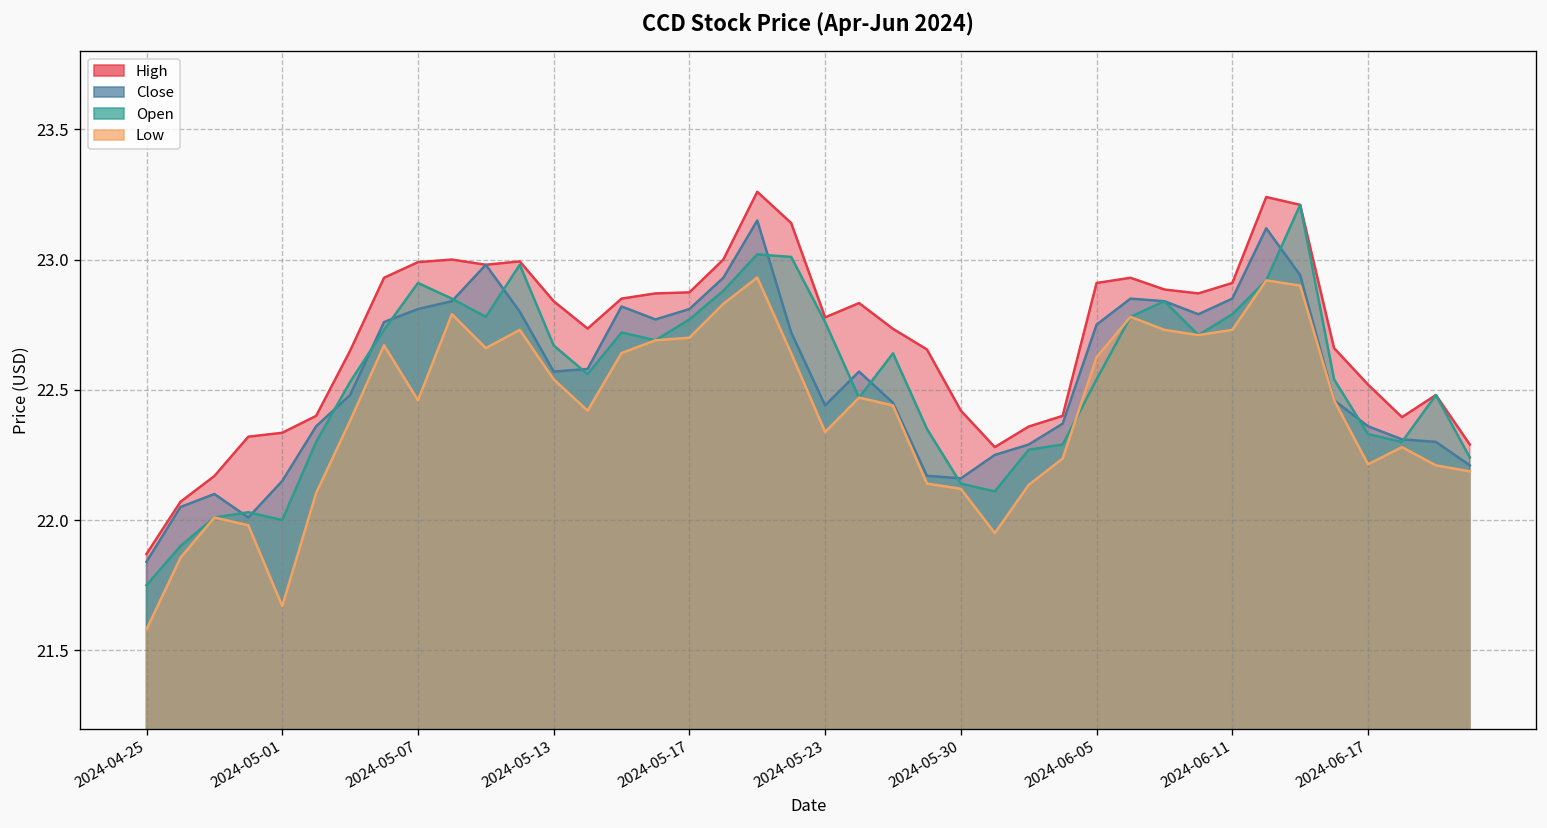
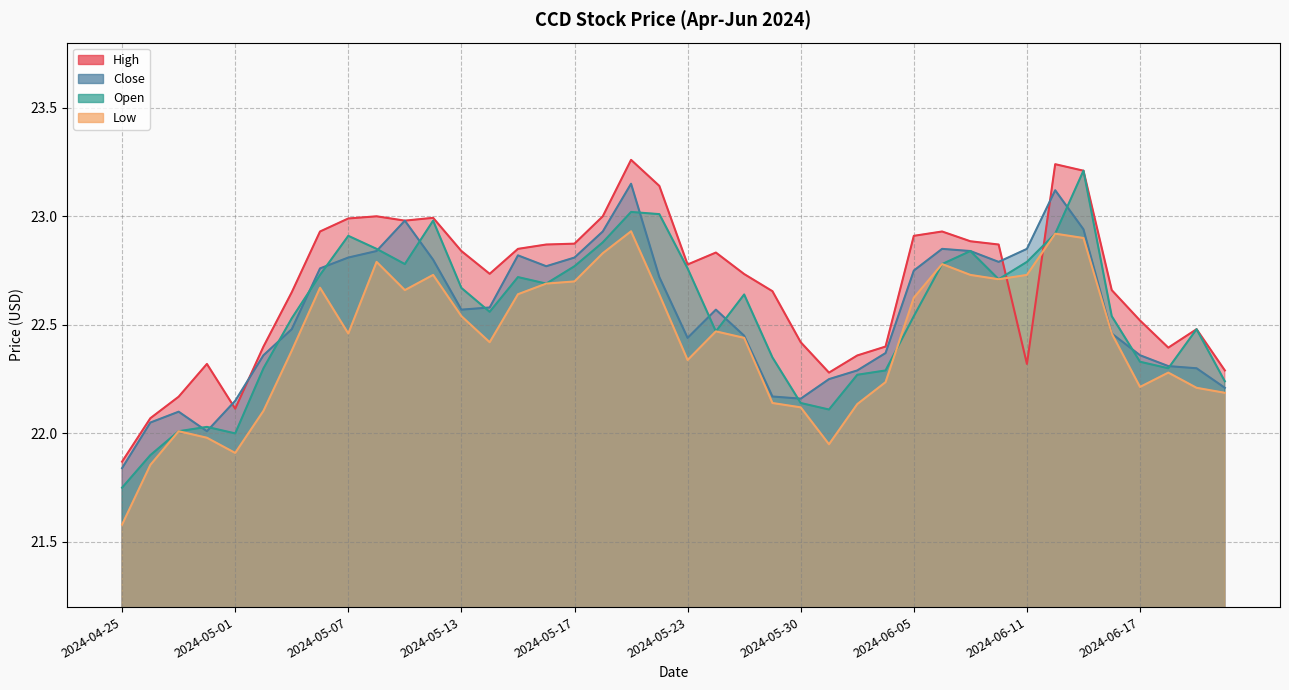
High, 2024-05-01: 22.34 -> 22.11
Low, 2024-05-01: 21.67 -> 21.91
High, 2024-06-11: 22.91 -> 22.32
